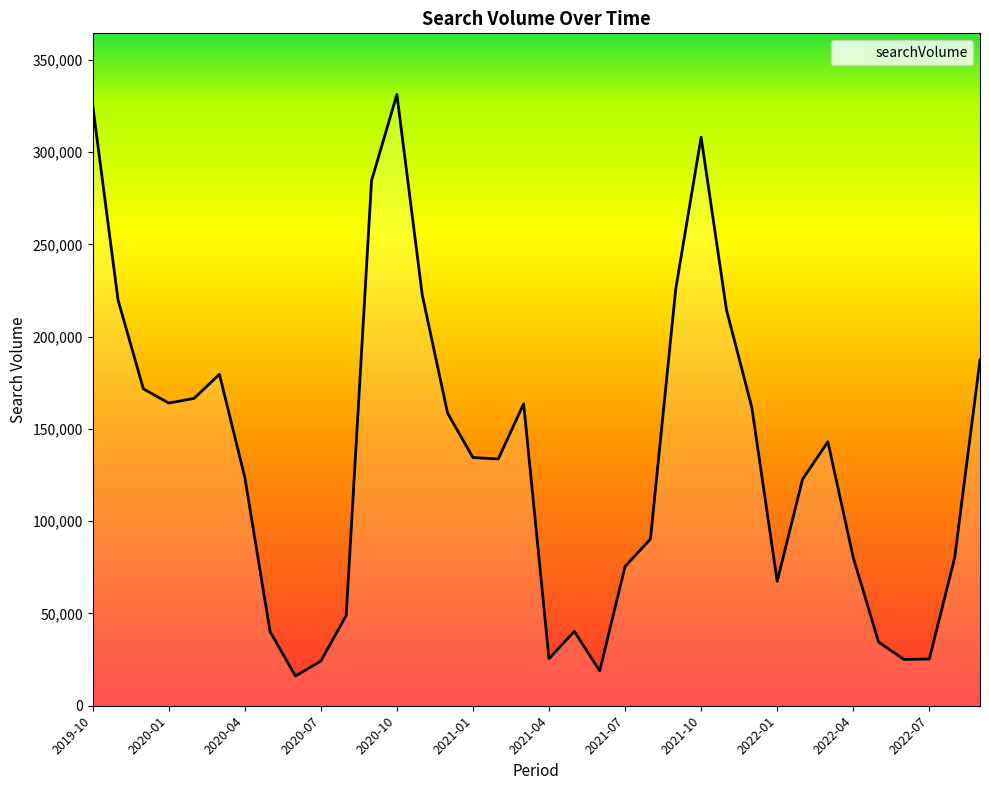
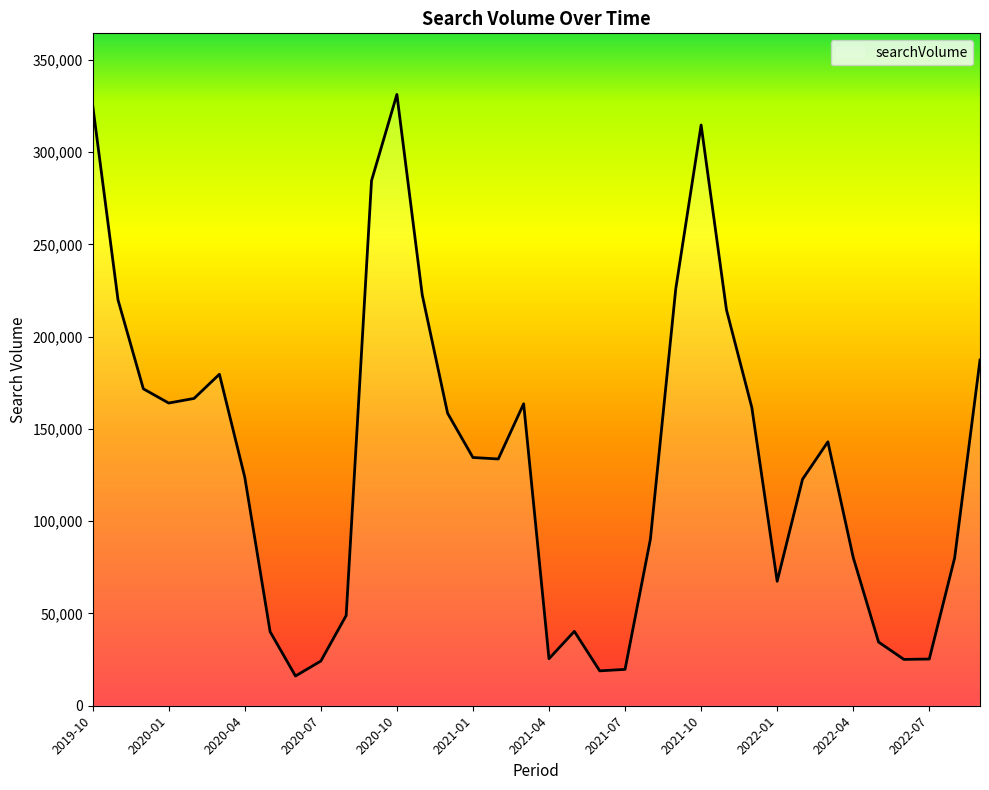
2021-07: 75,000 -> 20,000
2021-10: 308,000 -> 315,000
